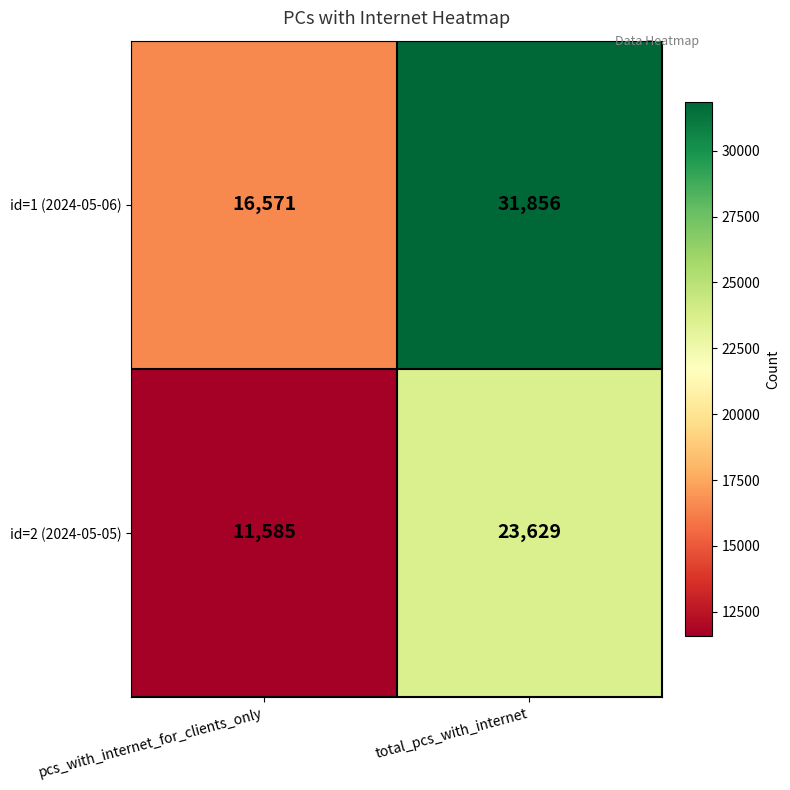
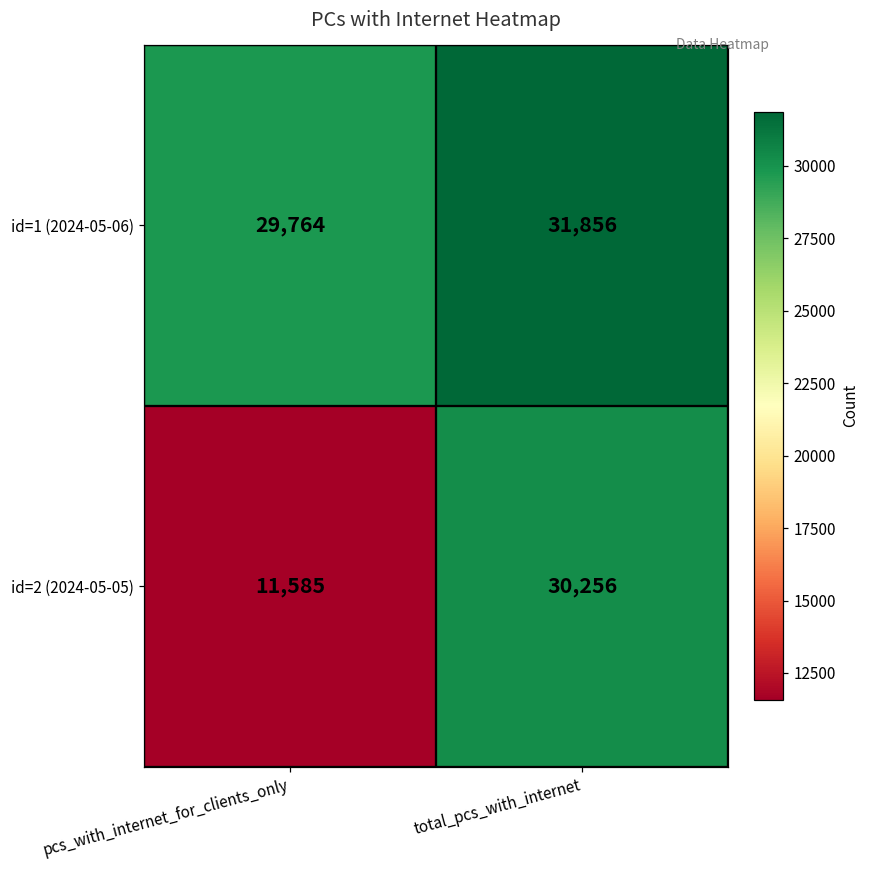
id=1 (2024-05-06), pcs_with_internet_for_clients_only: 16,571 -> 29,764
id=2 (2024-05-05), total_pcs_with_internet: 23,629 -> 30,256
